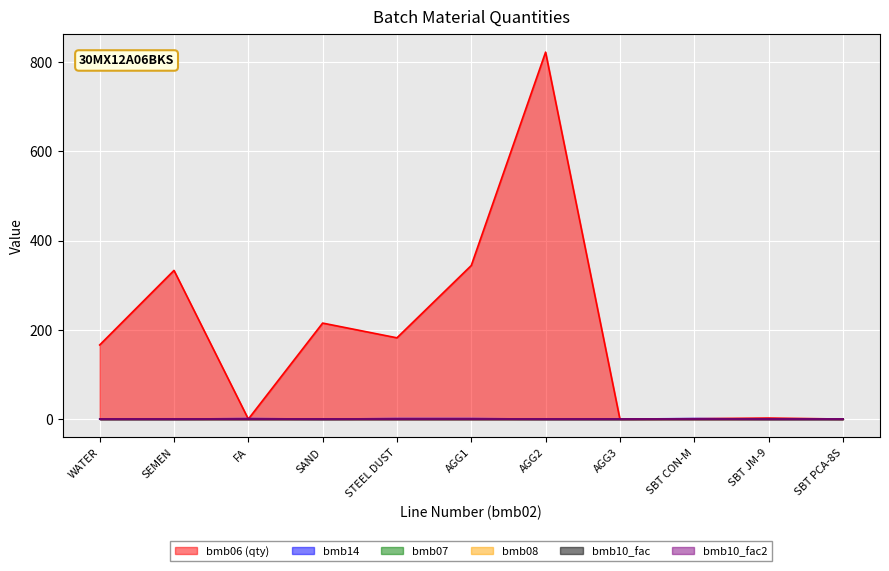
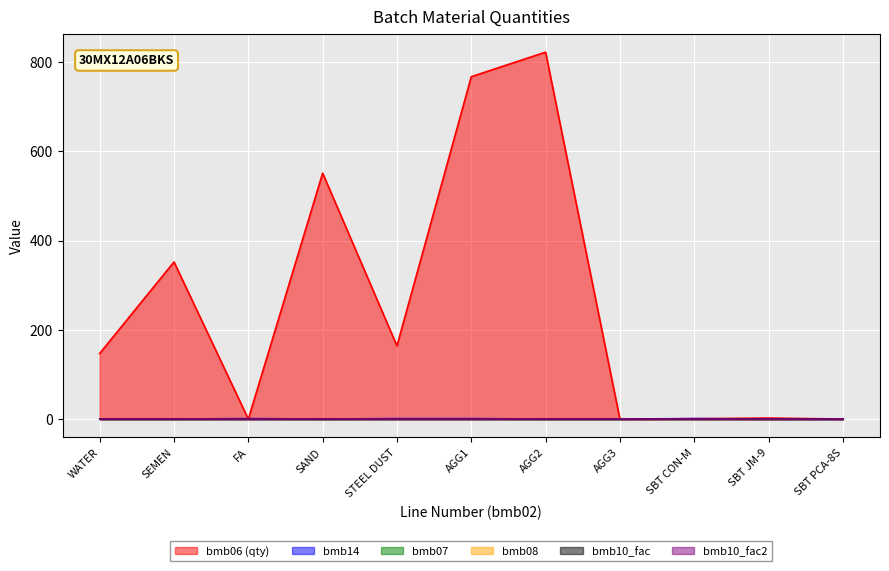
bmb06 (qty), WATER: 170 -> 150
bmb06 (qty), SEMEN: 330 -> 350
bmb06 (qty), SAND: 220 -> 550
bmb06 (qty), STEEL DUST: 180 -> 160
bmb06 (qty), AGG1: 340 -> 770
